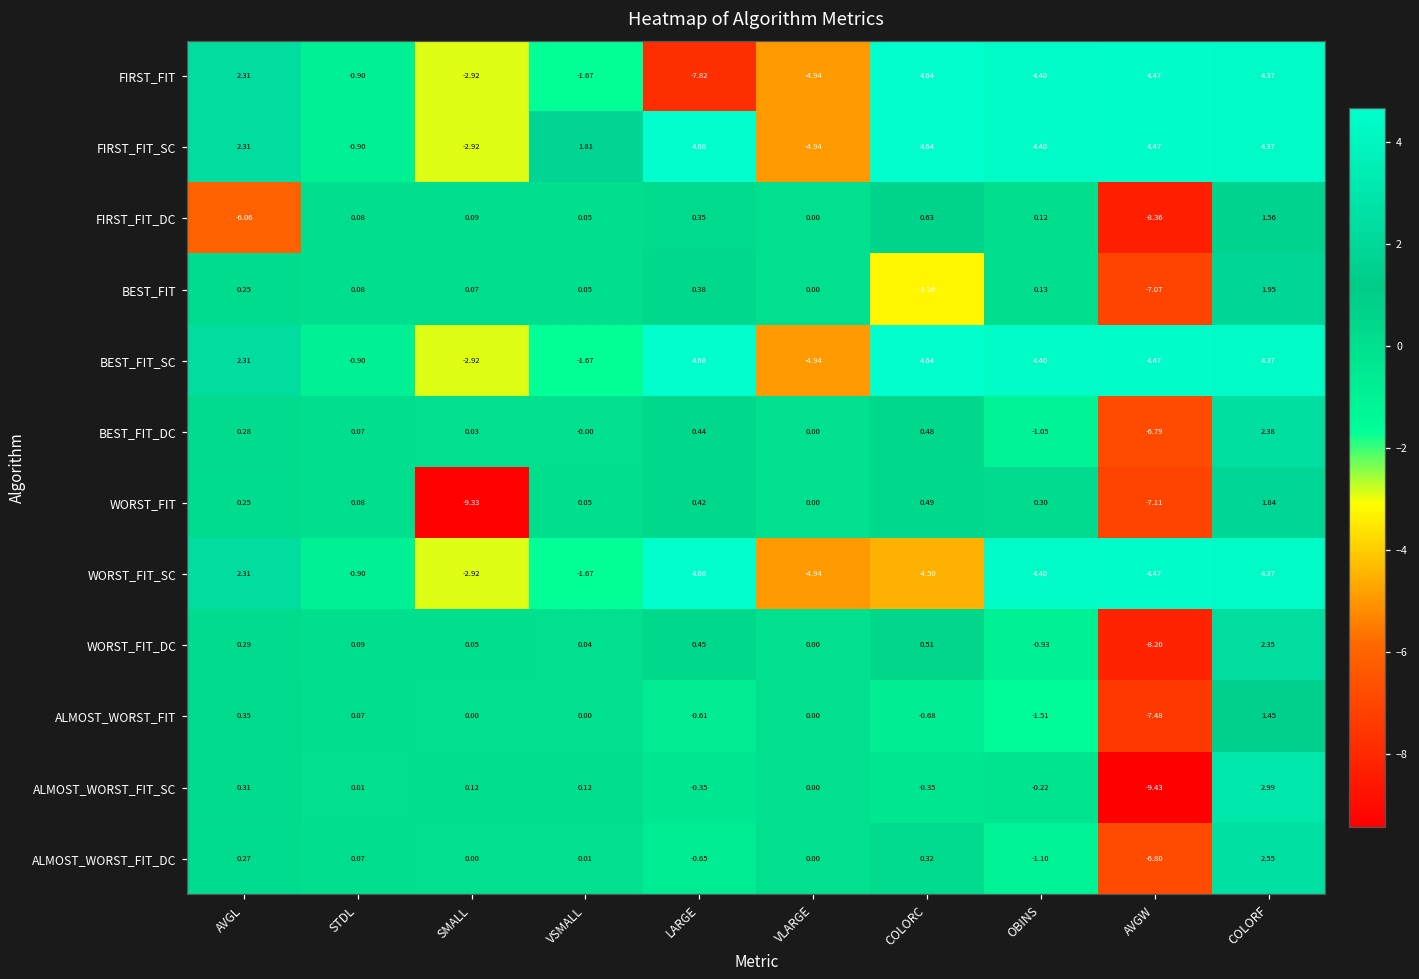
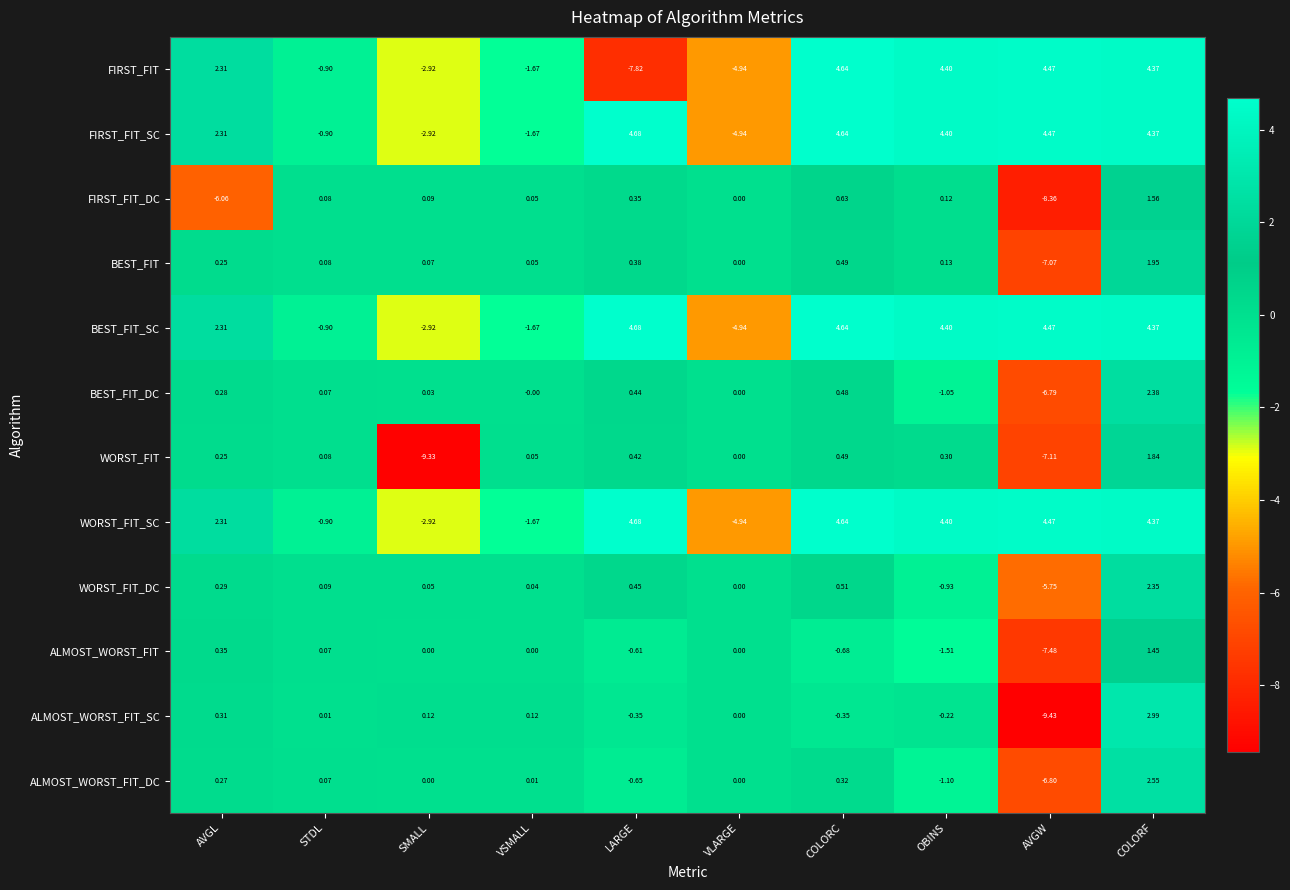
FIRST_FIT_SC, VSMALL: 1.81 -> -1.67
BEST_FIT, COLORC: -3.26 -> 0.49
WORST_FIT_SC, COLORC: -4.50 -> 4.64
WORST_FIT_DC, AVGW: -8.20 -> -5.75
